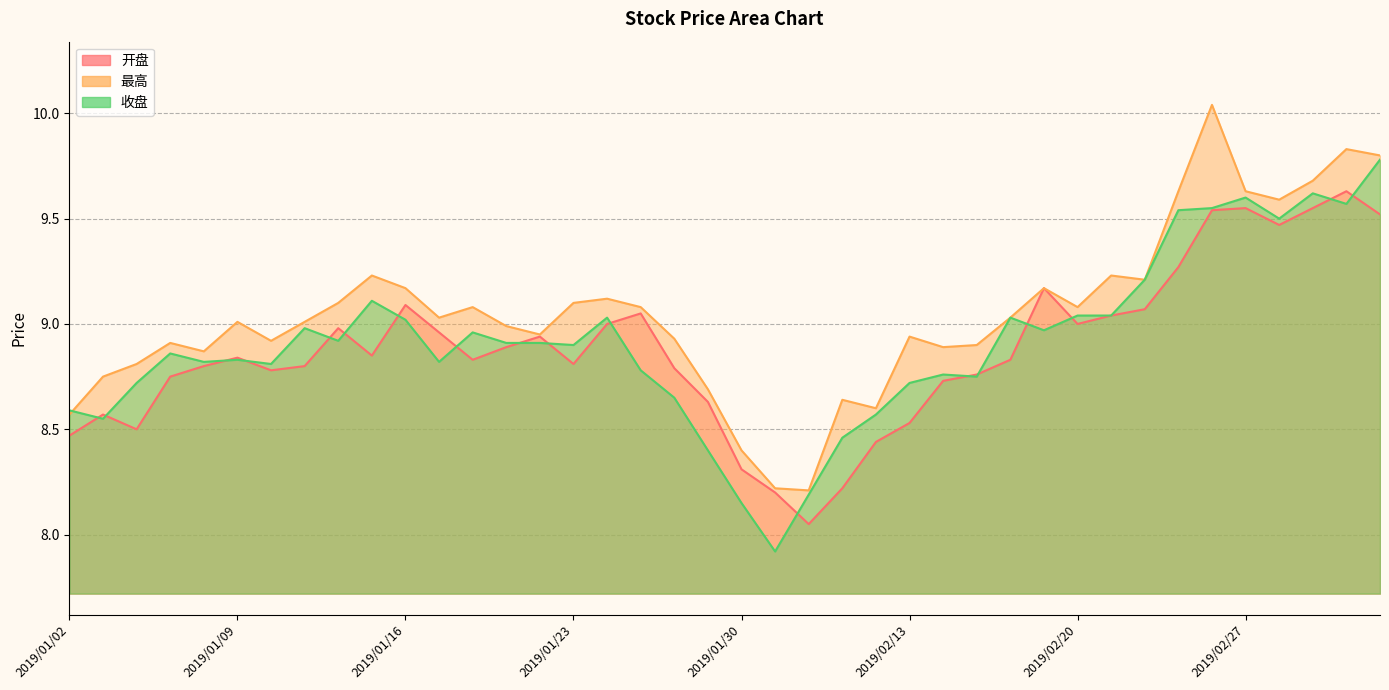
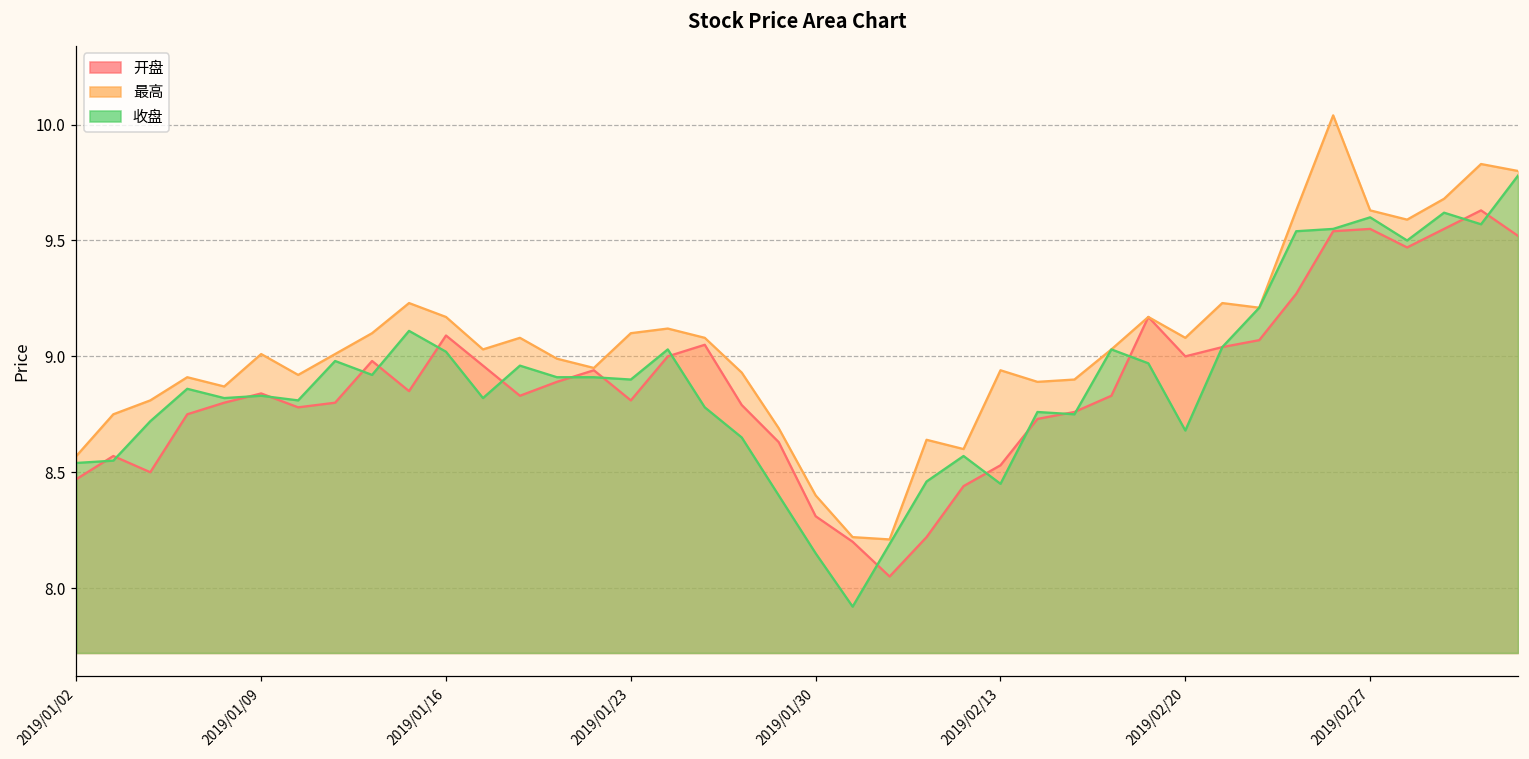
收盘, 2019/01/02: 8.59 -> 8.54
收盘, 2019/02/13: 8.72 -> 8.45
收盘, 2019/02/20: 9.04 -> 8.68
